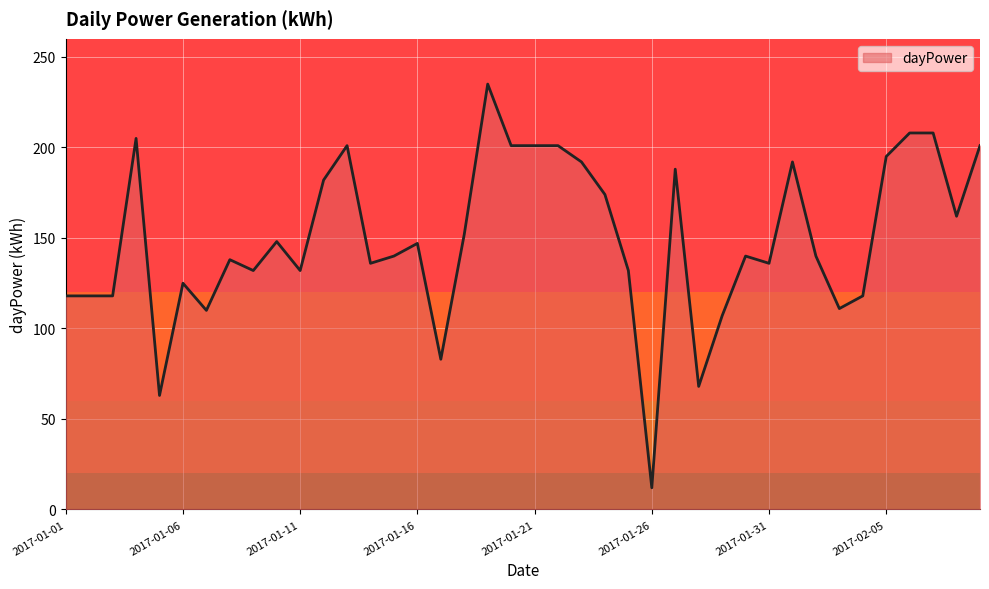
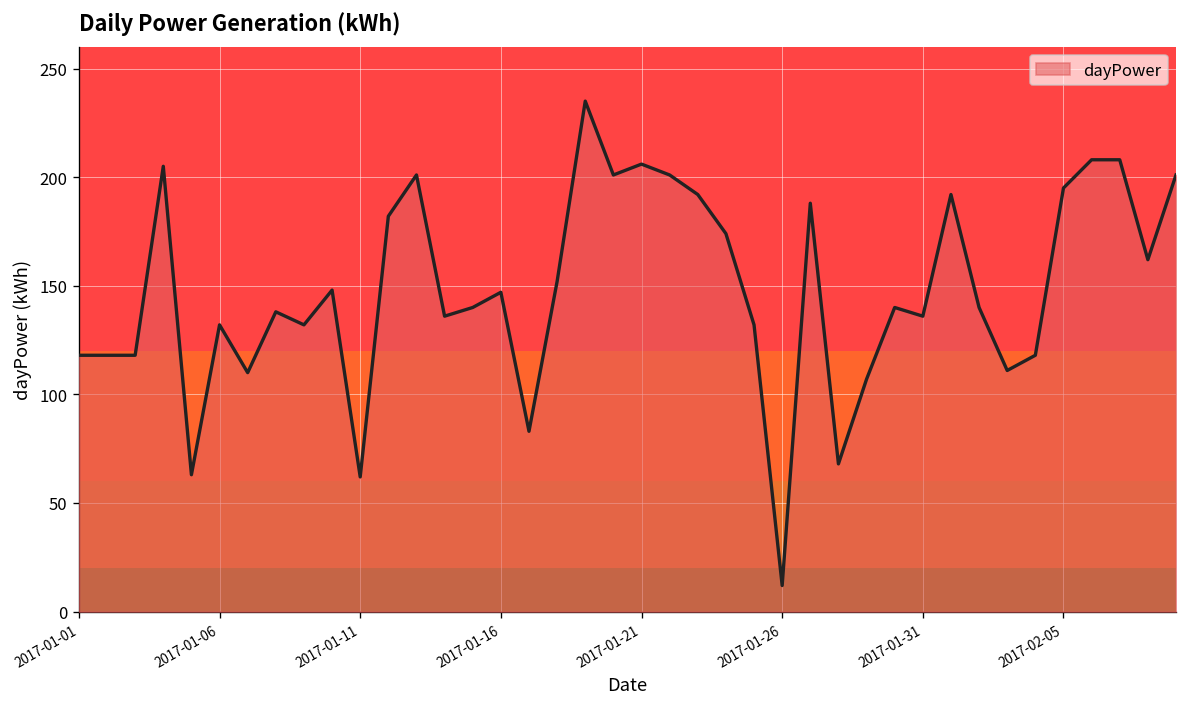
2017-01-06: 125 -> 132
2017-01-11: 132 -> 62
2017-01-21: 201 -> 206
